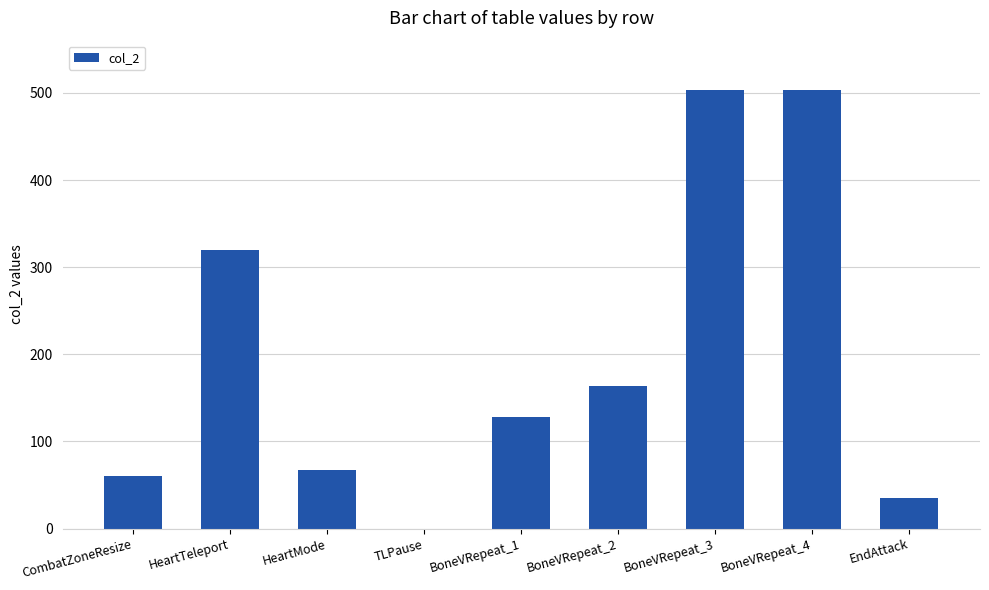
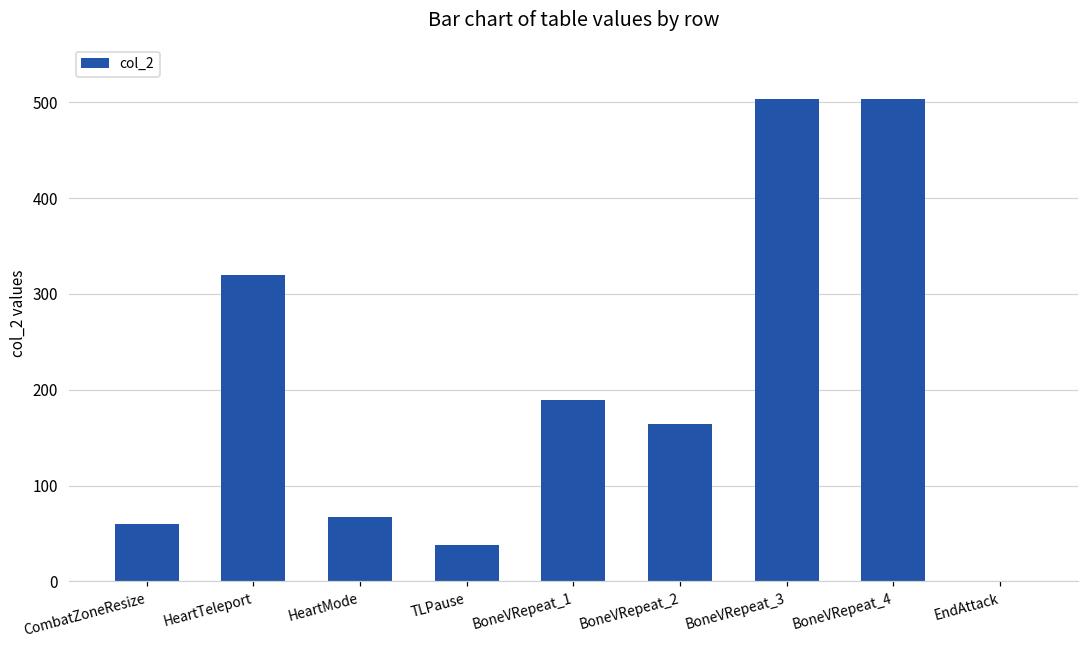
TLPause: 0 -> 40
BoneVRepeat_1: 130 -> 190
EndAttack: 40 -> 0
